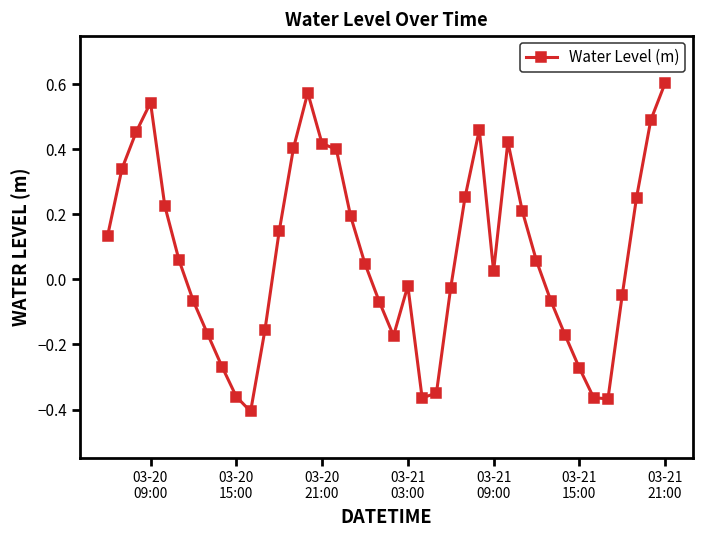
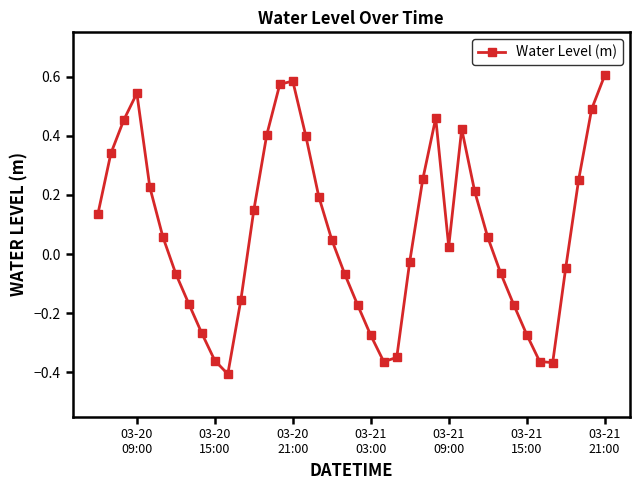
03-20 21:00: 0.42 -> 0.59
03-21 03:00: -0.02 -> -0.27
